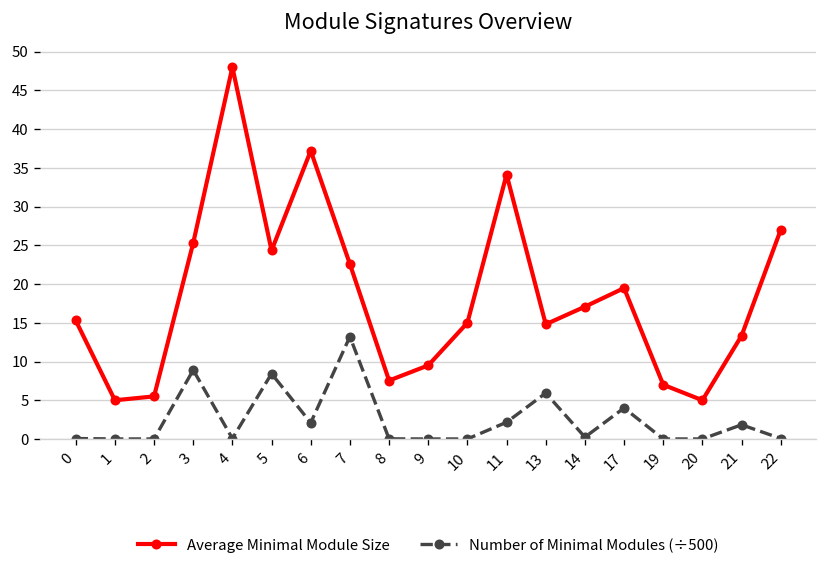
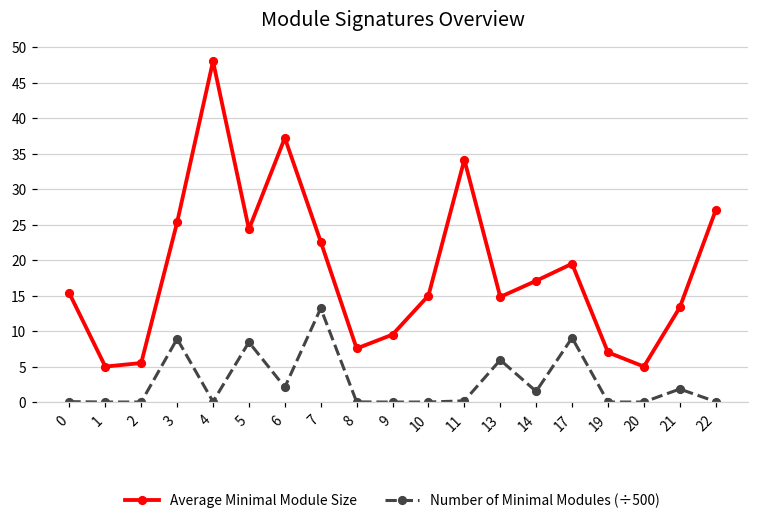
Number of Minimal Modules (÷500), 11: 2 -> 0
Number of Minimal Modules (÷500), 14: 0 -> 2
Number of Minimal Modules (÷500), 17: 4 -> 9
